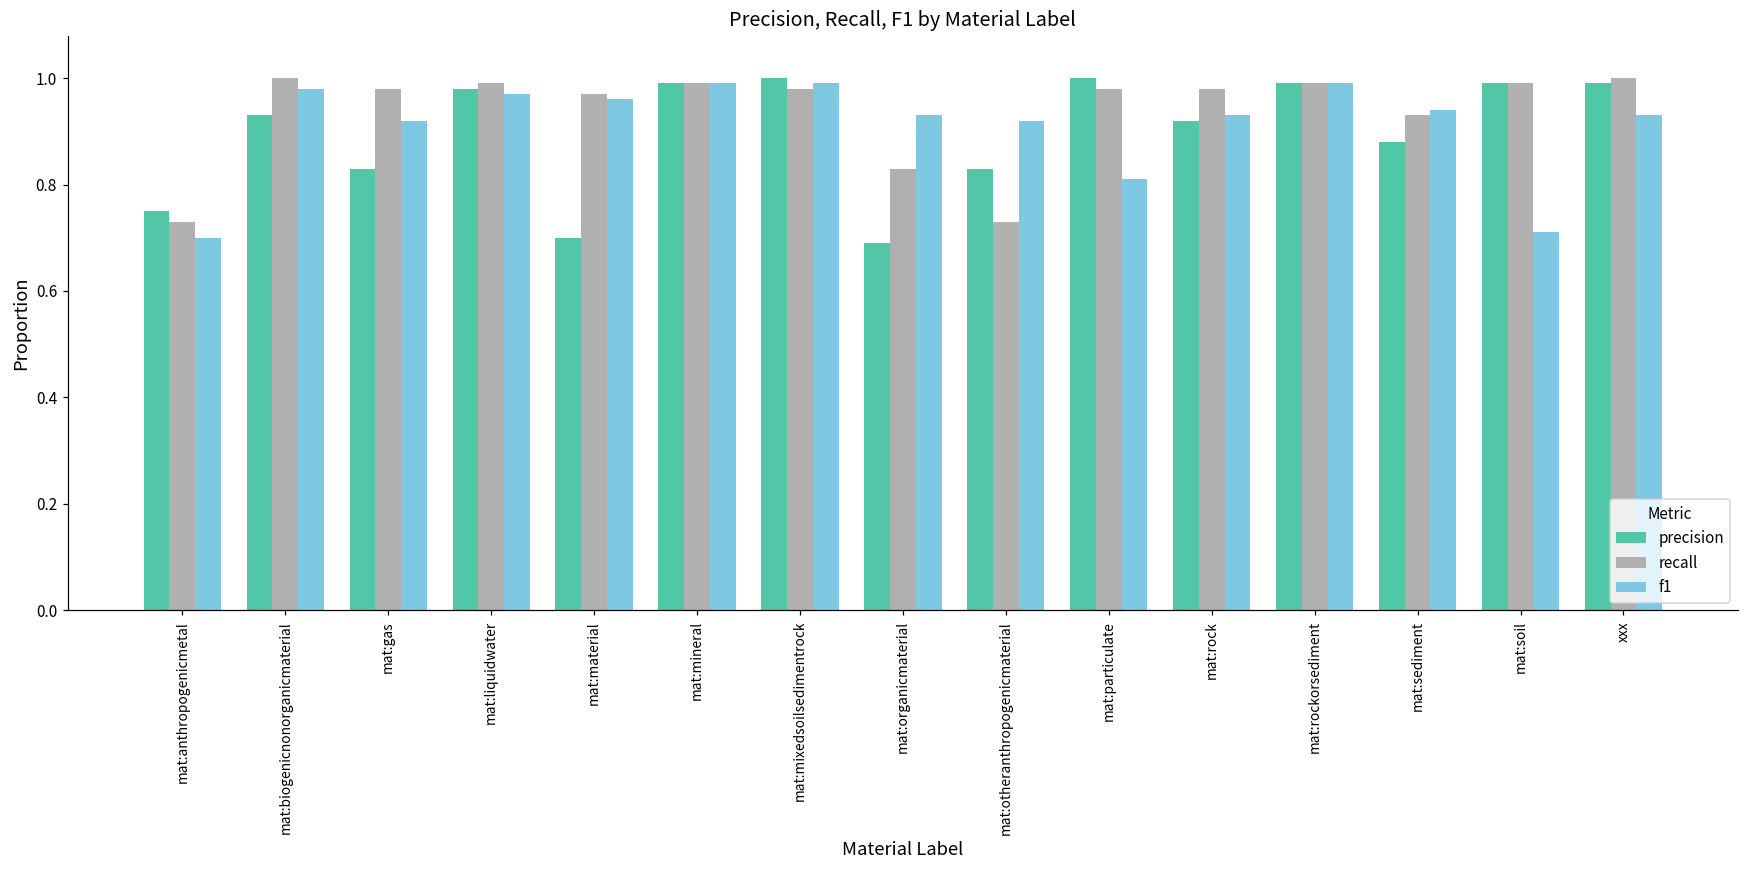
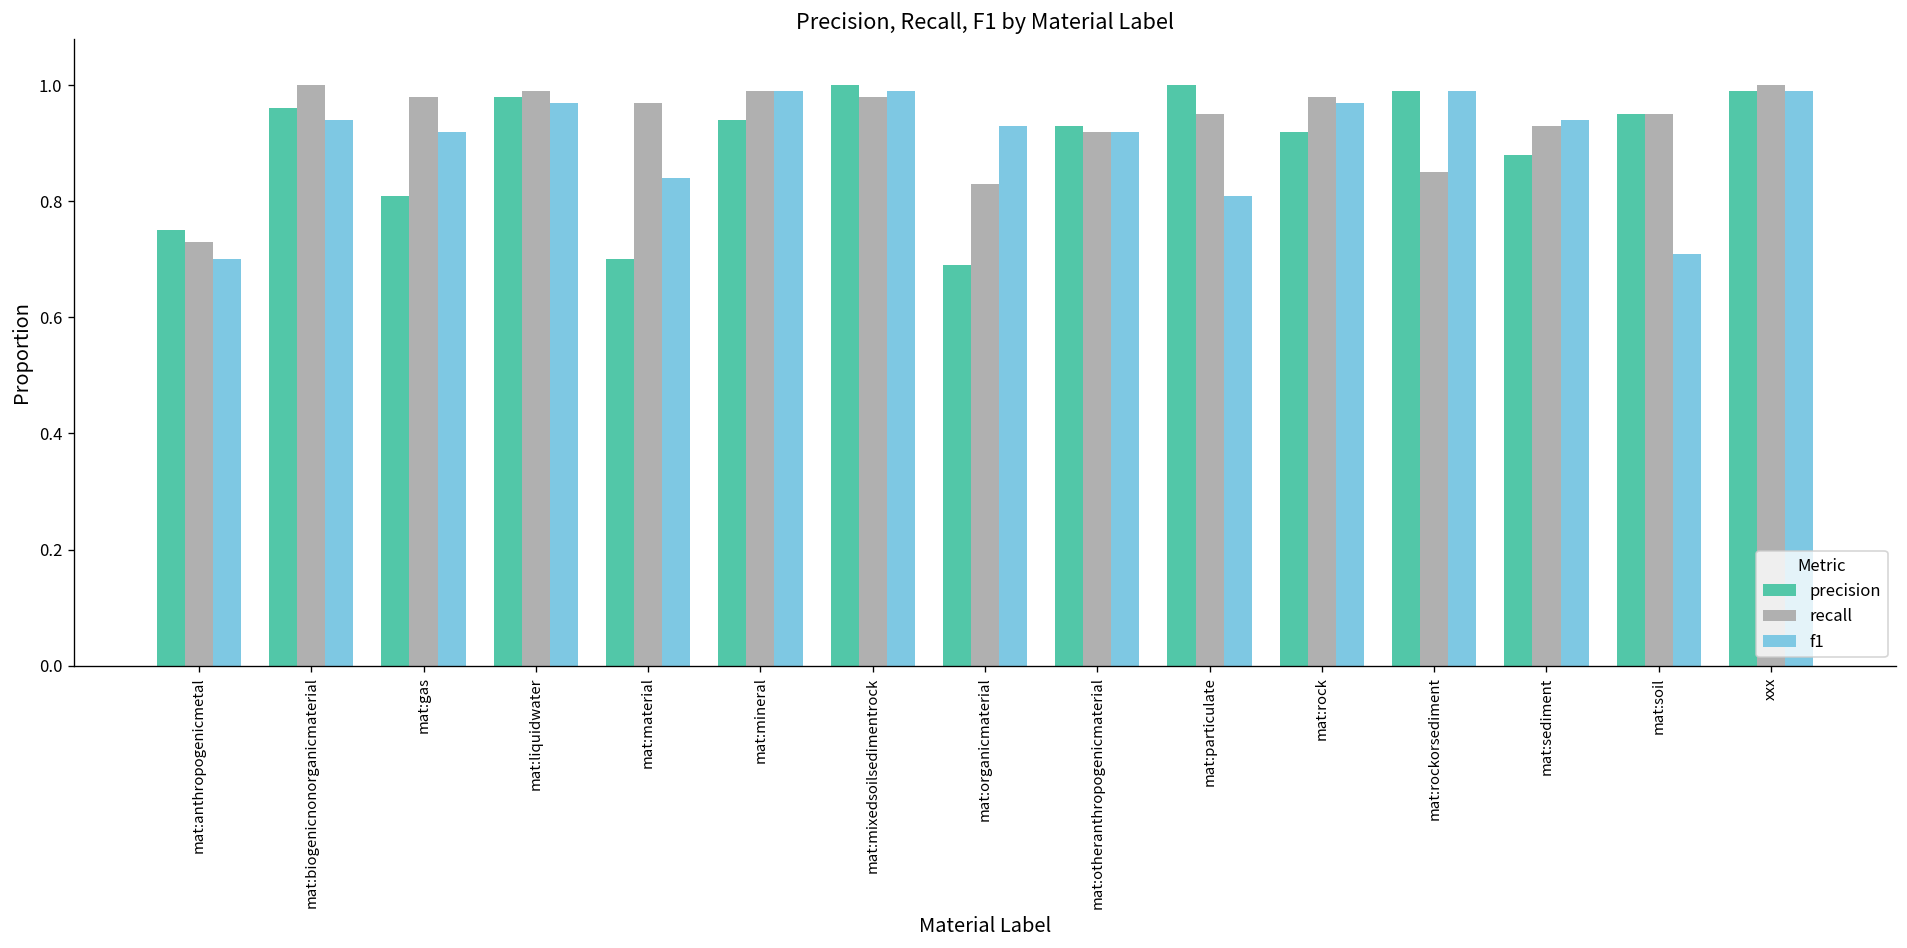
precision, mat:biogenicnonorganicmaterial: 0.93 -> 0.96
f1, mat:biogenicnonorganicmaterial: 0.98 -> 0.94
precision, mat:gas: 0.83 -> 0.81
f1, mat:material: 0.96 -> 0.84
precision, mat:mineral: 0.99 -> 0.94
precision, mat:otheranthropogenicmaterial: 0.83 -> 0.93
recall, mat:otheranthropogenicmaterial: 0.73 -> 0.92
recall, mat:particulate: 0.98 -> 0.95
f1, mat:rock: 0.93 -> 0.97
recall, mat:rockorsediment: 0.99 -> 0.85
precision, mat:soil: 0.99 -> 0.95
recall, mat:soil: 0.99 -> 0.95
f1, xxx: 0.93 -> 0.99
